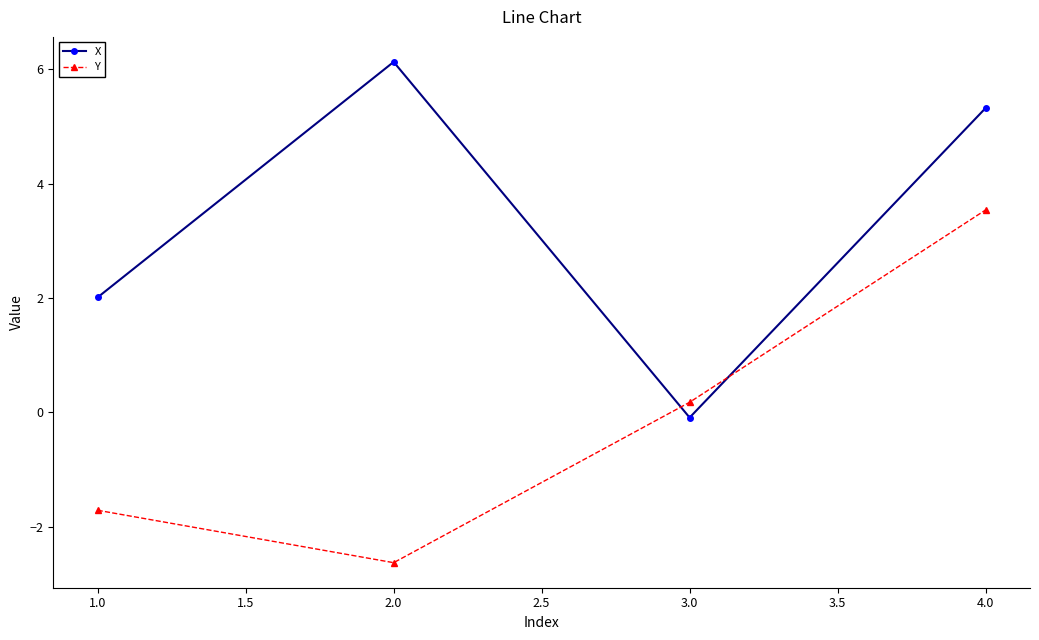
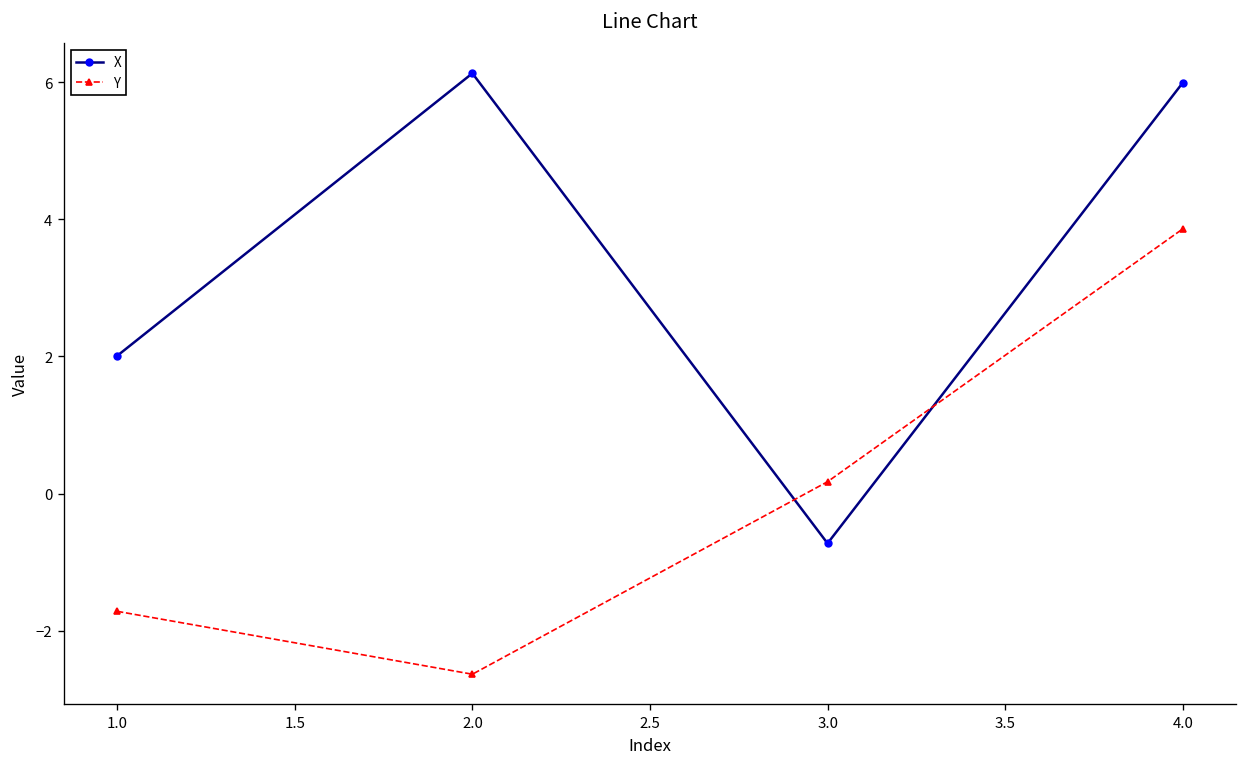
X, 3.0: -0.1 -> -0.7
X, 4.0: 5.3 -> 6.0
Y, 4.0: 3.5 -> 3.9
